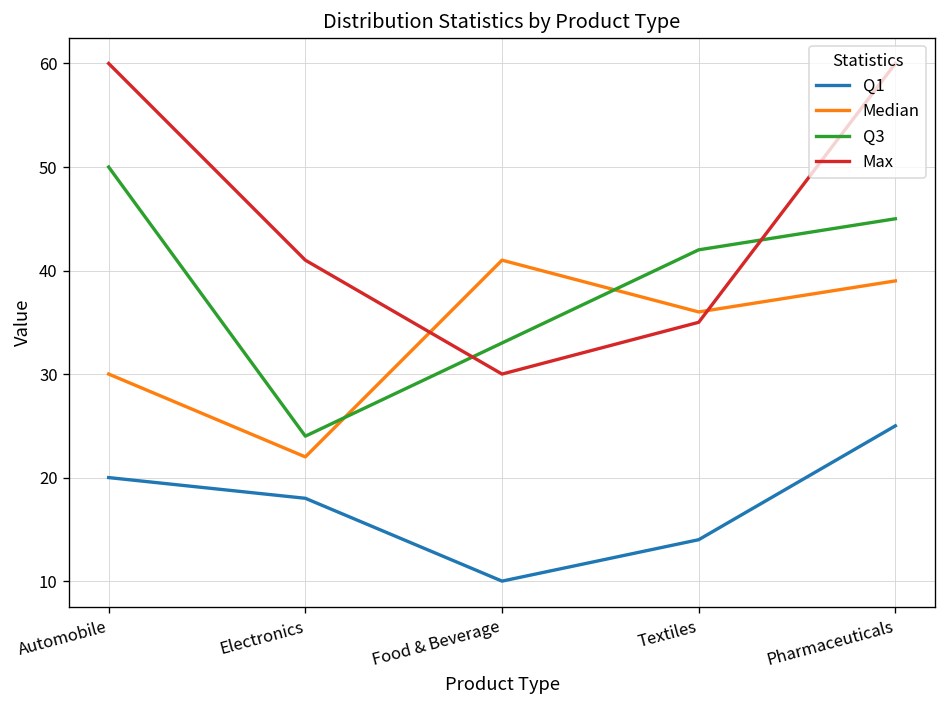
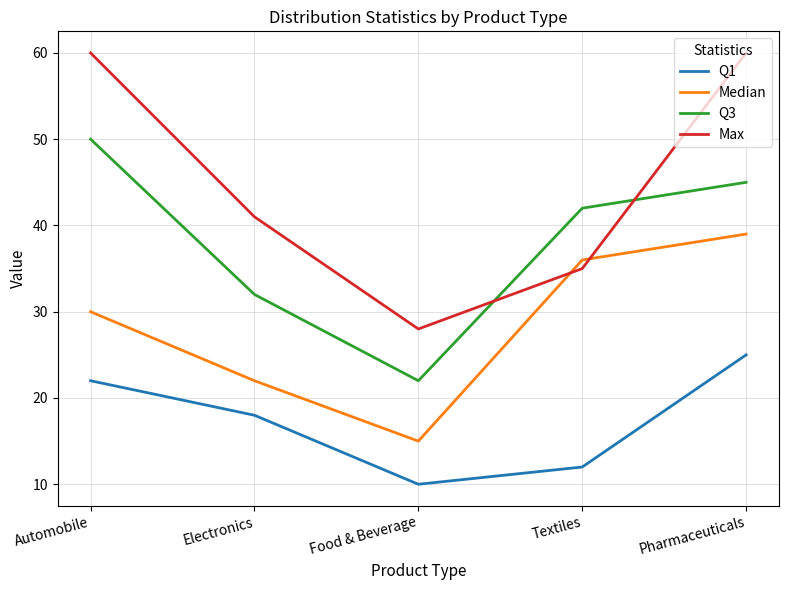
Q1, Automobile: 20 -> 22
Q3, Electronics: 24 -> 32
Median, Food & Beverage: 41 -> 15
Q3, Food & Beverage: 33 -> 22
Max, Food & Beverage: 30 -> 28
Q1, Textiles: 14 -> 12
